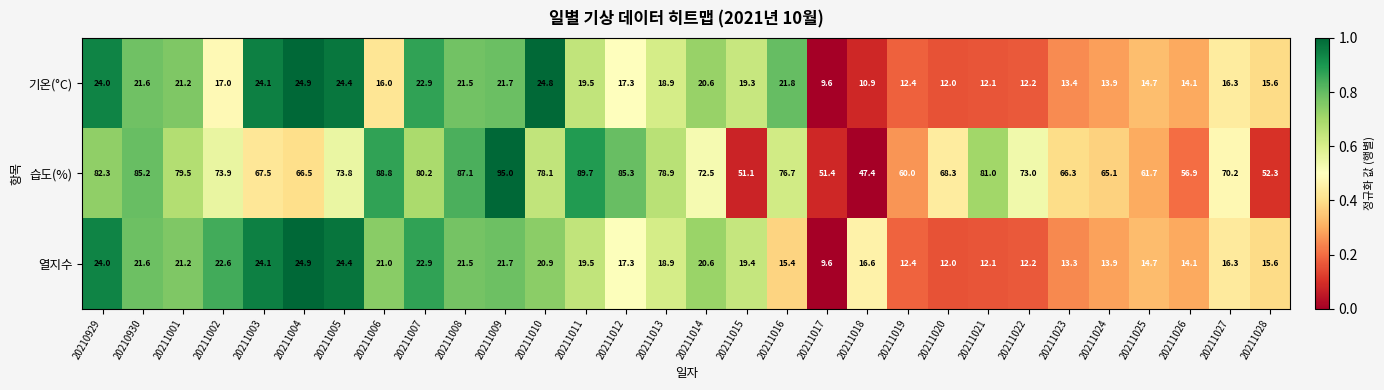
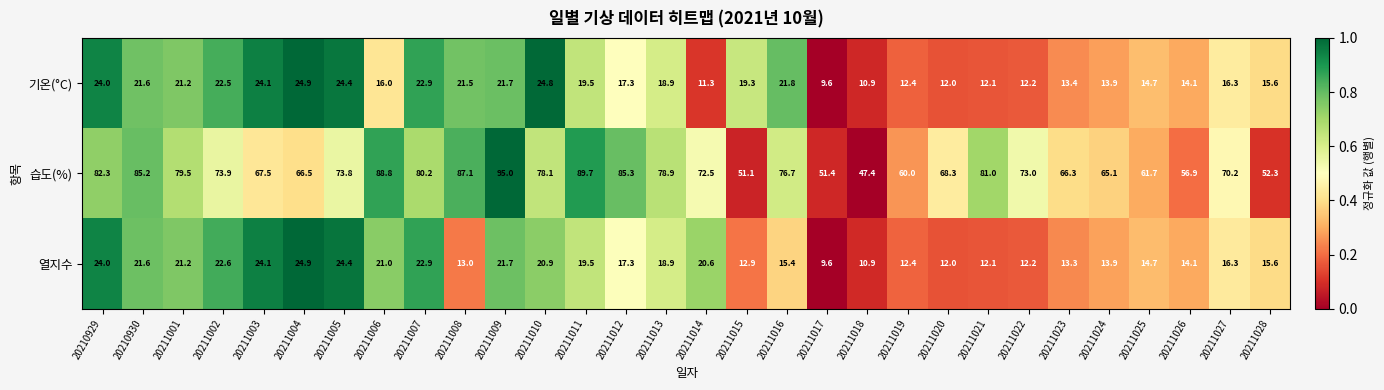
기온(°C), 20211002: 17.0 -> 22.5
기온(°C), 20211014: 20.6 -> 11.3
열지수, 20211008: 21.5 -> 13.0
열지수, 20211015: 19.4 -> 12.9
열지수, 20211018: 16.6 -> 10.9
